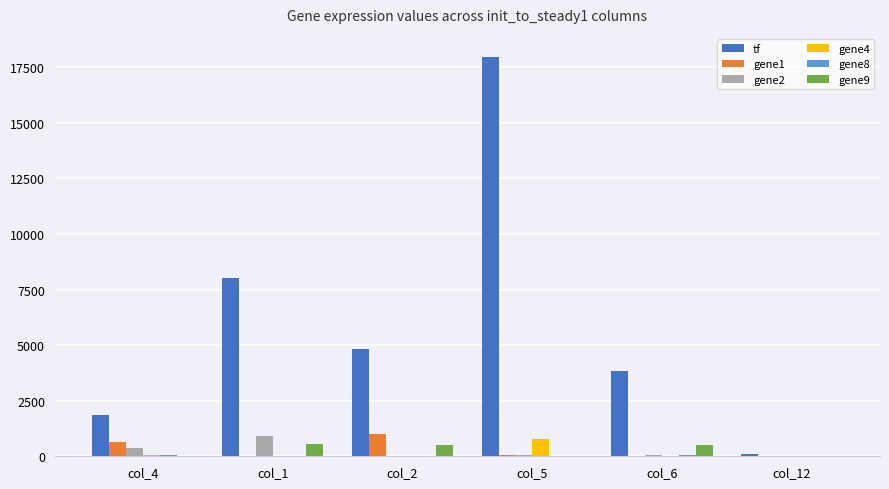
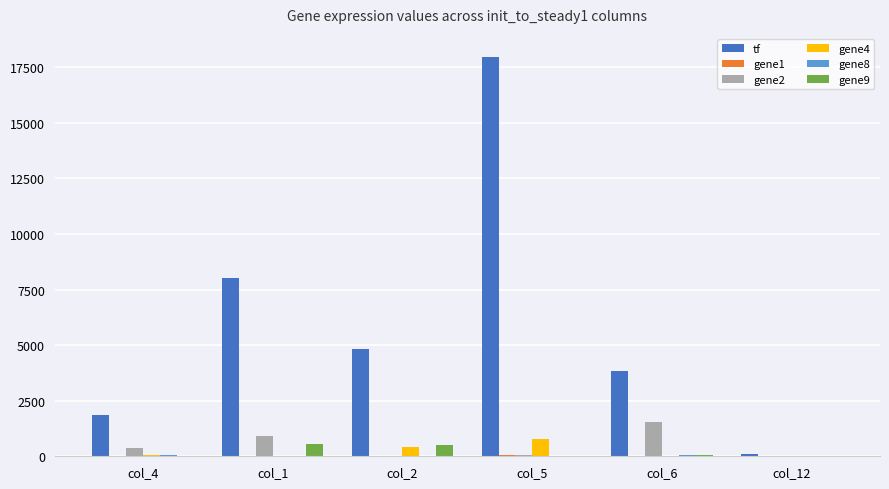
gene1, col_4: 700 -> 0
gene1, col_2: 1000 -> 0
gene4, col_2: 0 -> 400
gene2, col_6: 100 -> 1600
gene9, col_6: 500 -> 0
